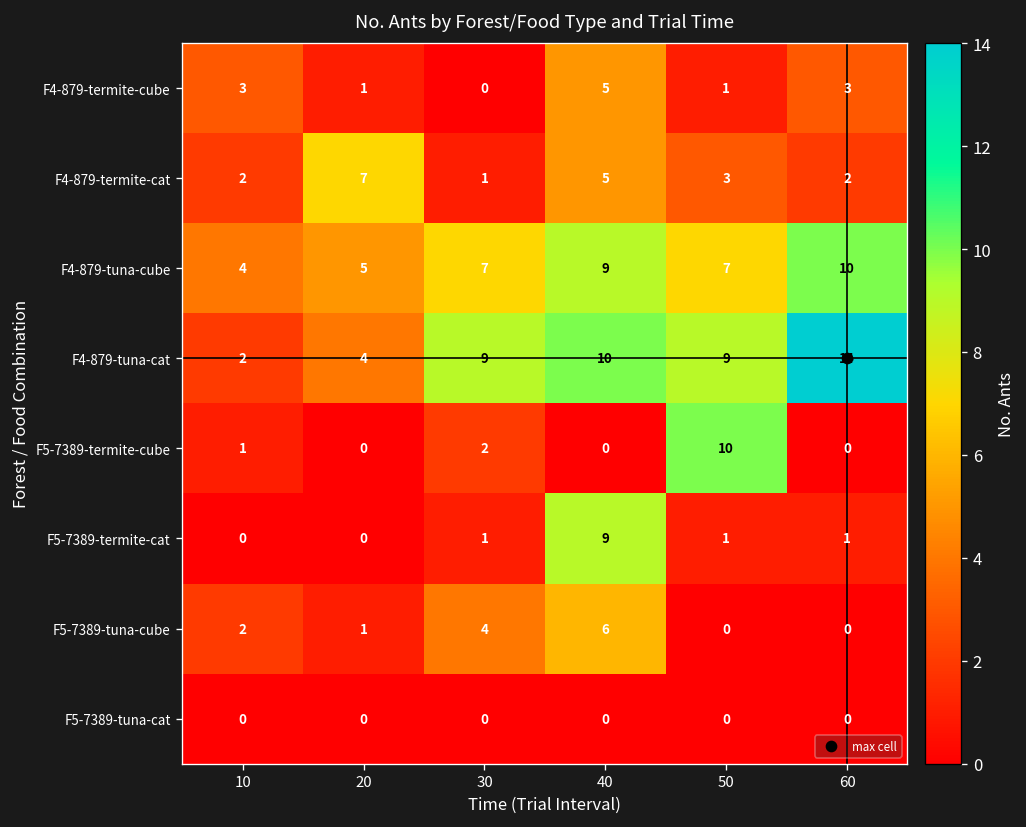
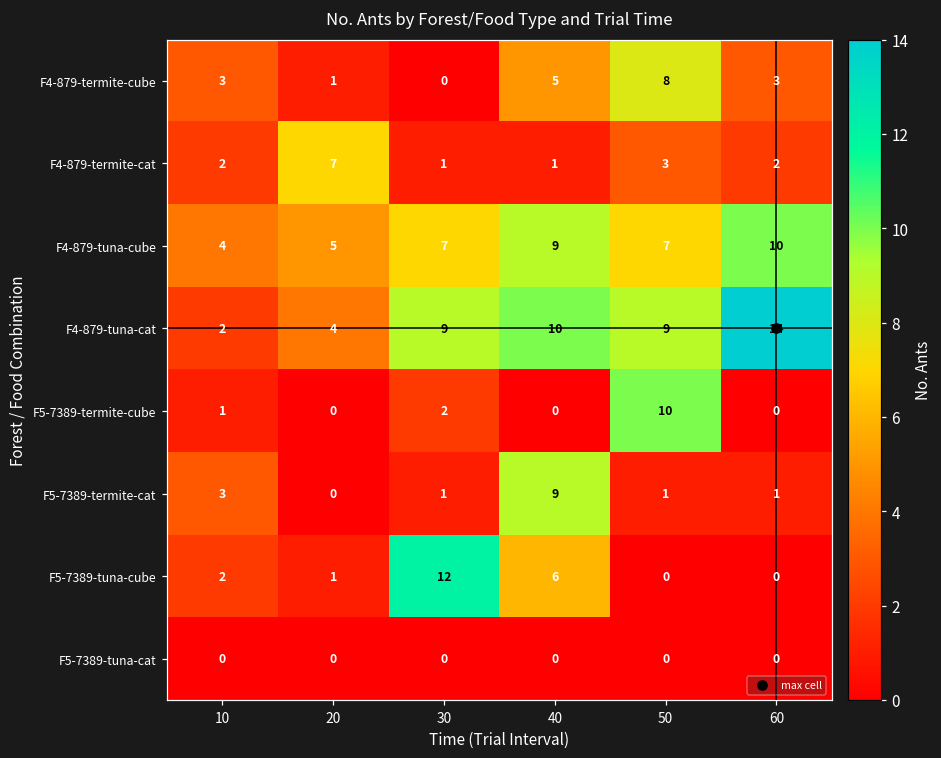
F4-879-termite-cube, 50: 1 -> 8
F4-879-termite-cat, 40: 5 -> 1
F5-7389-termite-cat, 10: 0 -> 3
F5-7389-tuna-cube, 30: 4 -> 12
